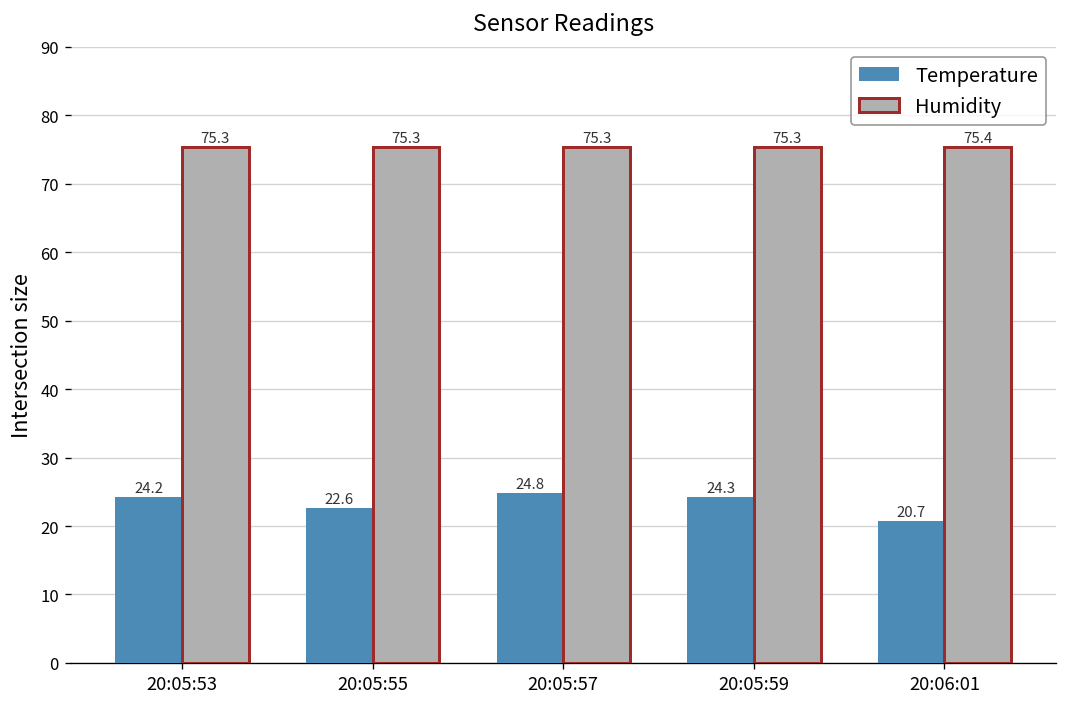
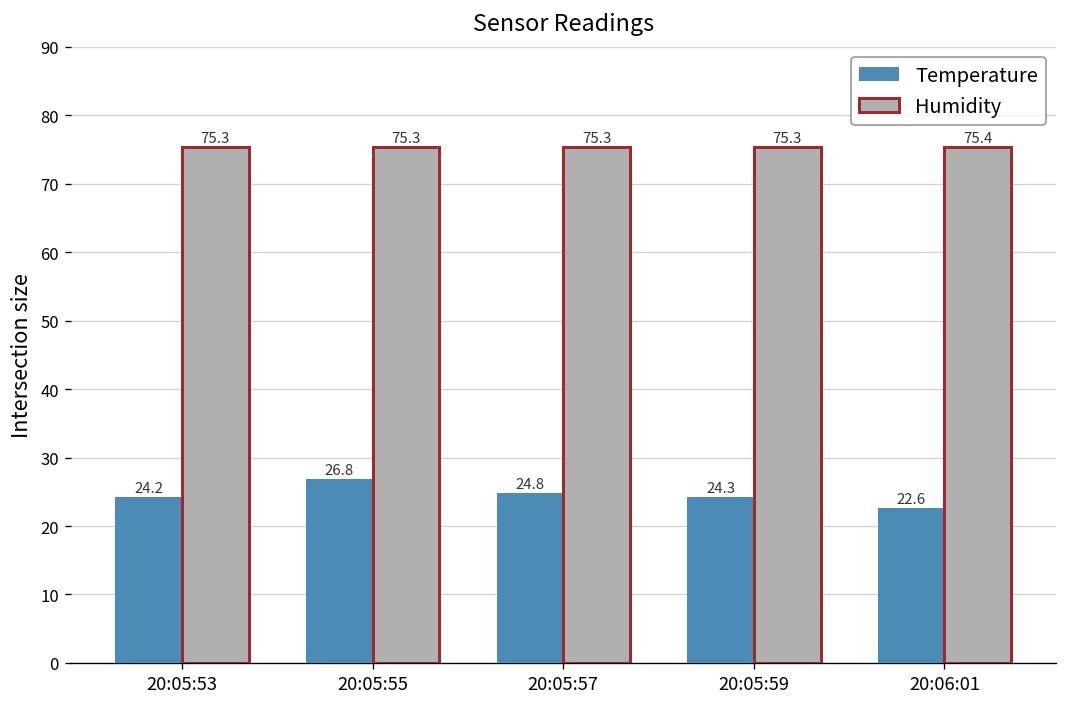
Temperature, 20:05:55: 22.6 -> 26.8
Temperature, 20:06:01: 20.7 -> 22.6
